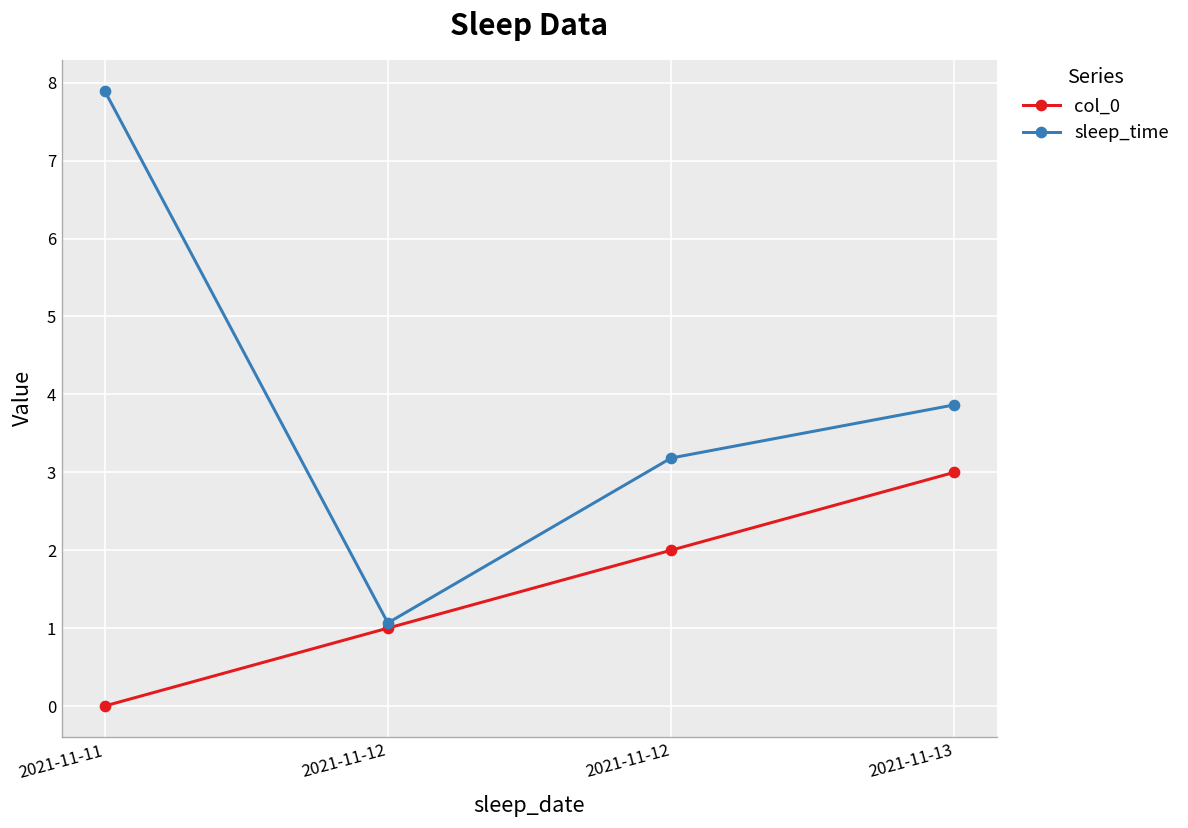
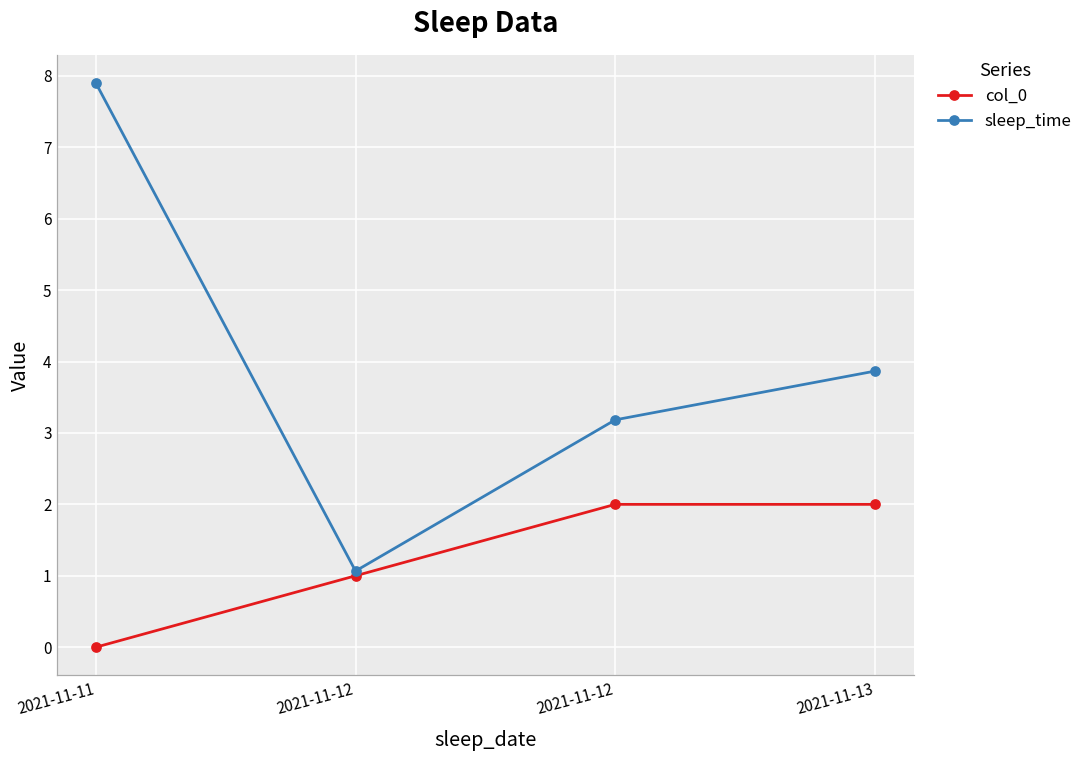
col_0, 2021-11-13: 3 -> 2
